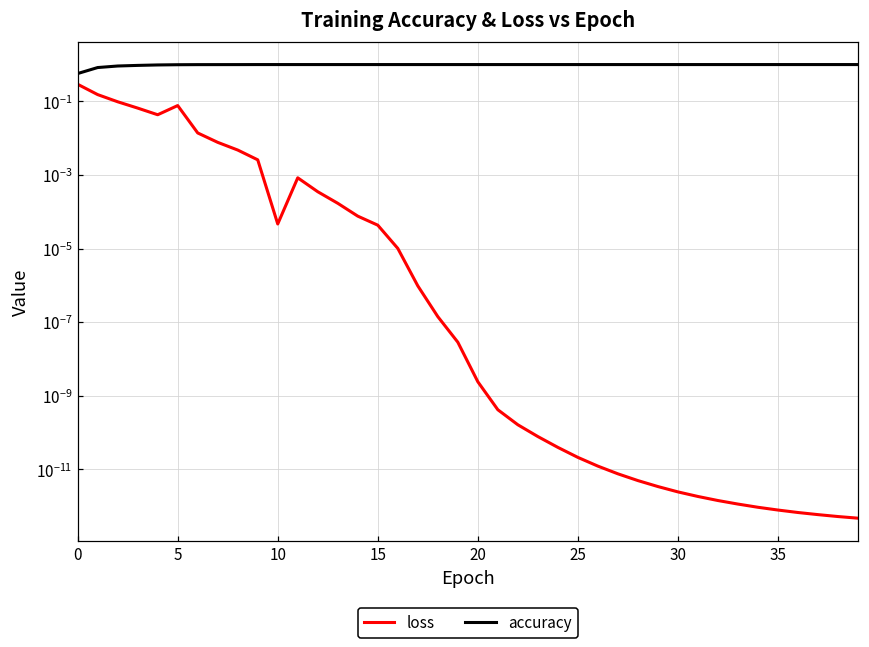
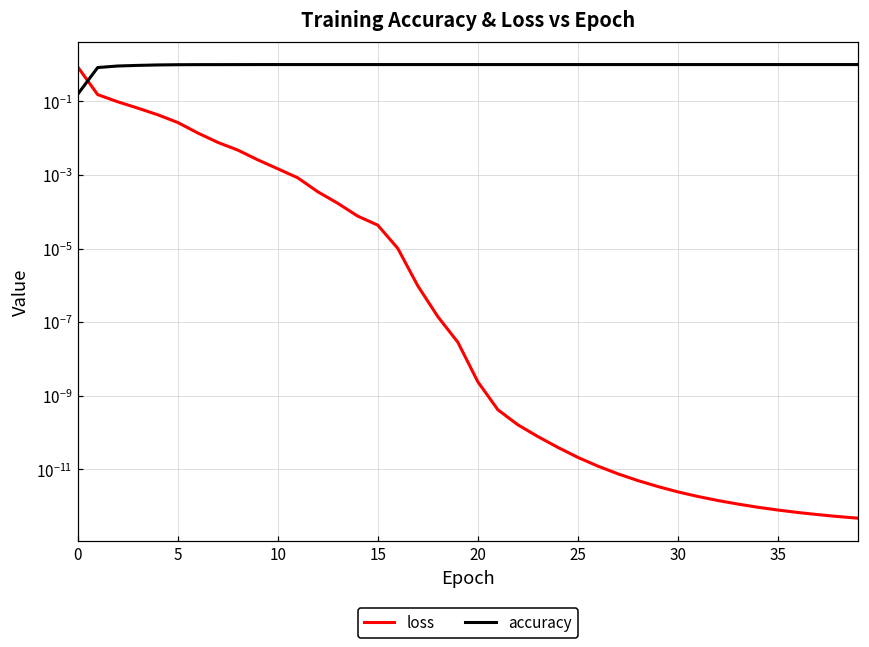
loss, 0: 0.3 -> 0.9
accuracy, 0: 0.6 -> 0.2
loss, 5: 0.08 -> 0.03
loss, 10: 0.00005 -> 0.001
